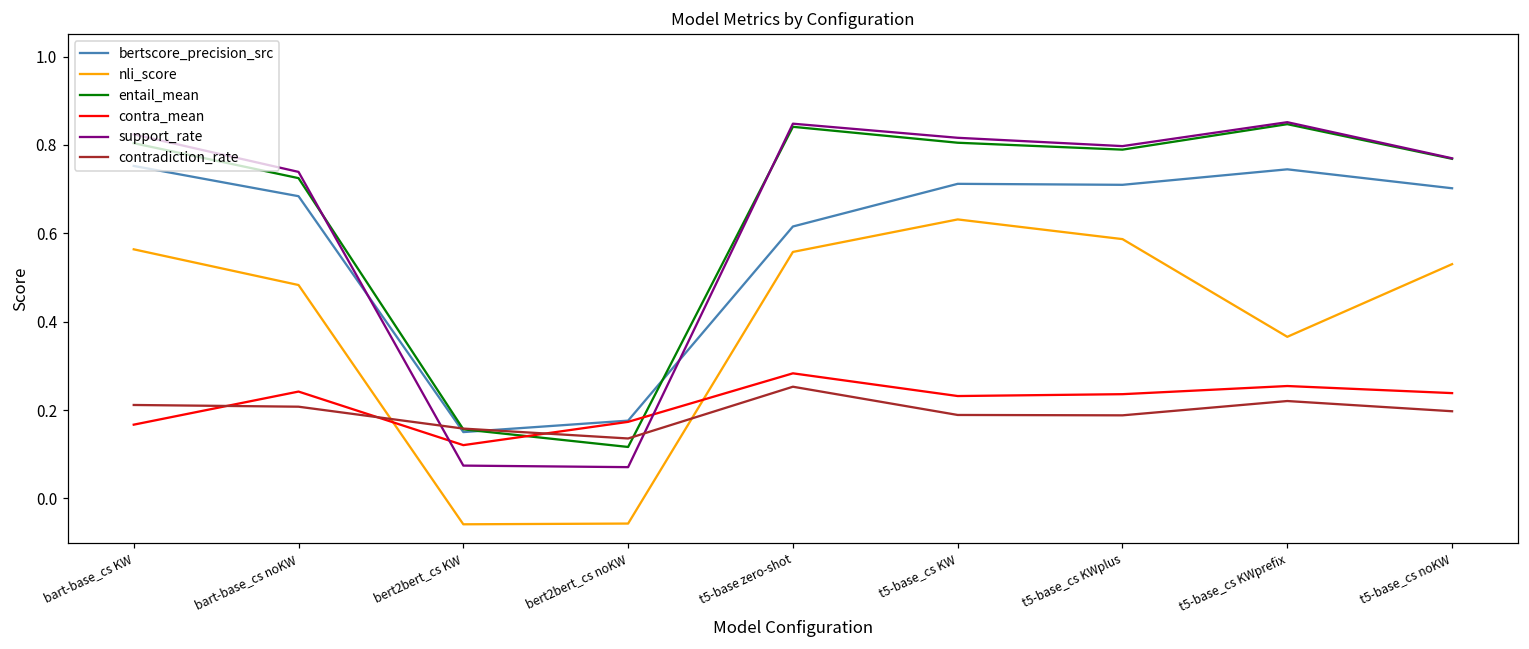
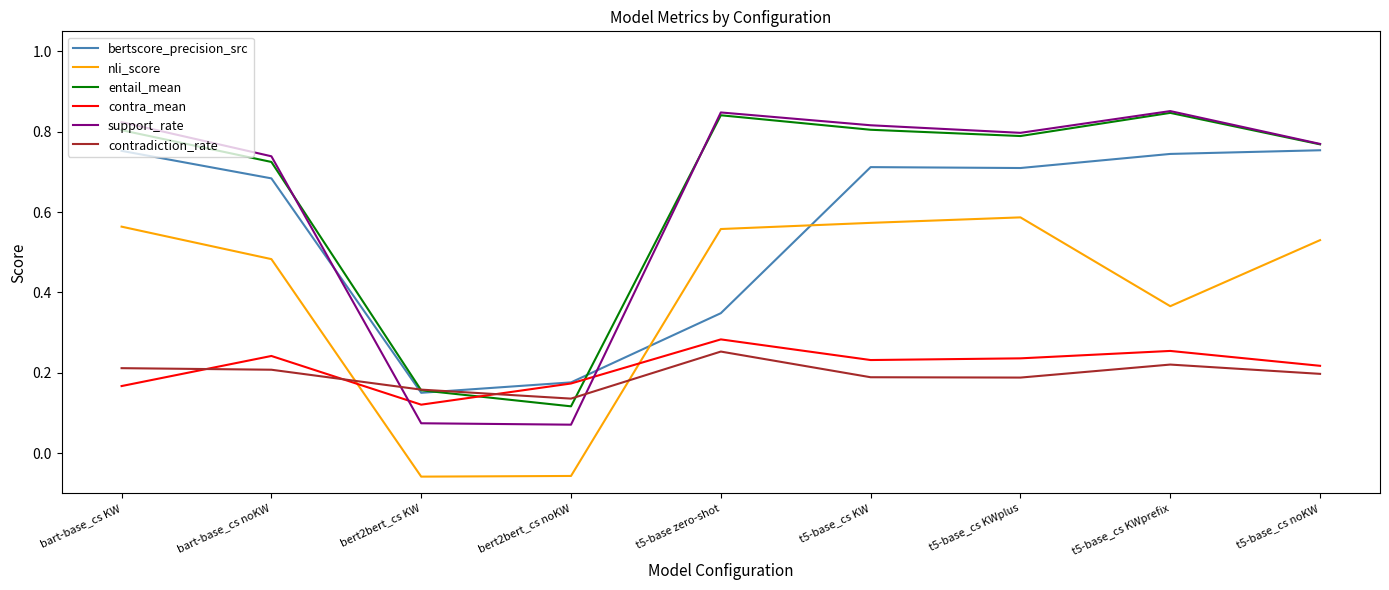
bertscore_precision_src, t5-base zero-shot: 0.62 -> 0.35
nli_score, t5-base_cs KW: 0.63 -> 0.57
bertscore_precision_src, t5-base_cs noKW: 0.70 -> 0.75
contra_mean, t5-base_cs noKW: 0.24 -> 0.22
